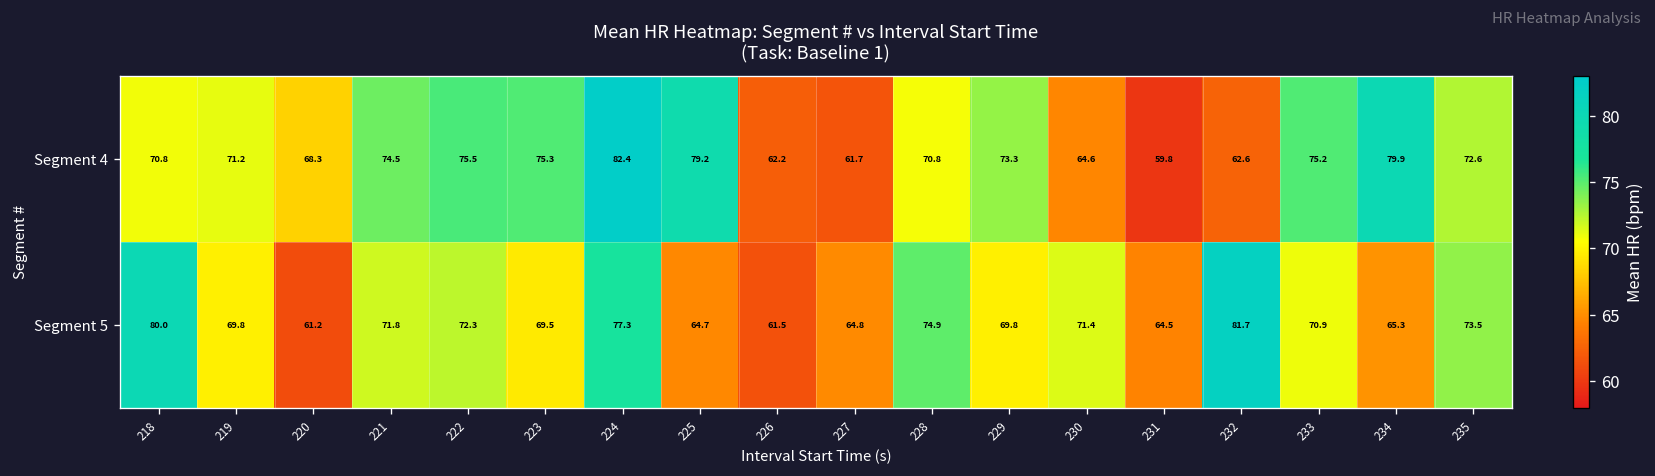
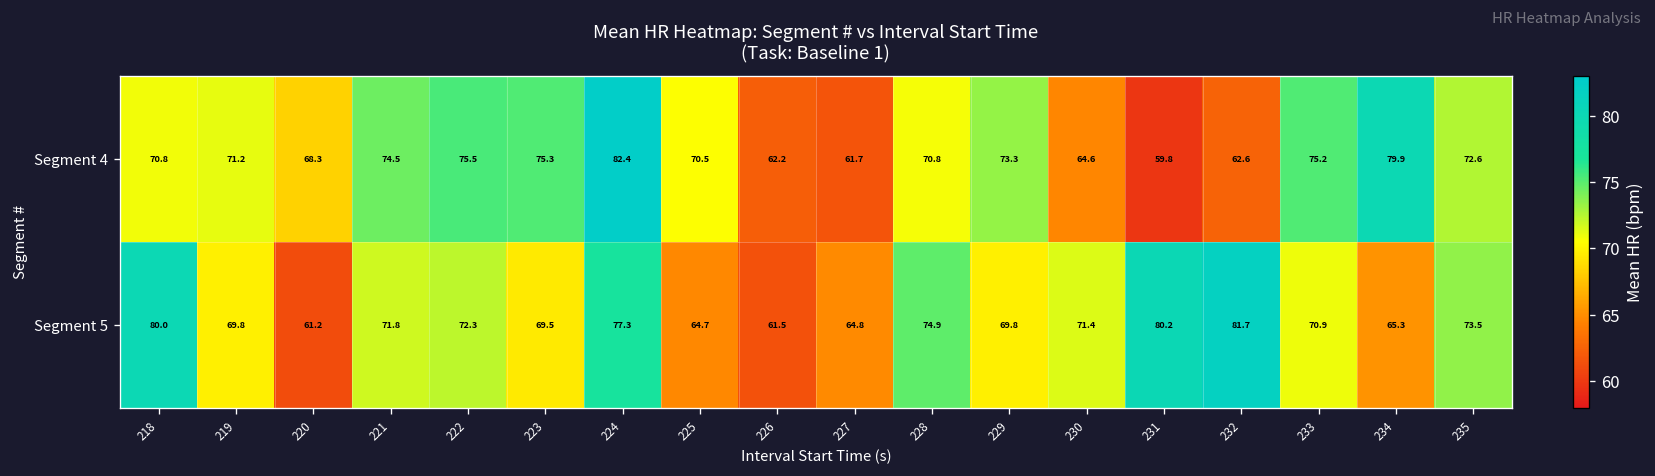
Segment 4, 225: 79.2 -> 70.5
Segment 5, 231: 64.5 -> 80.2
